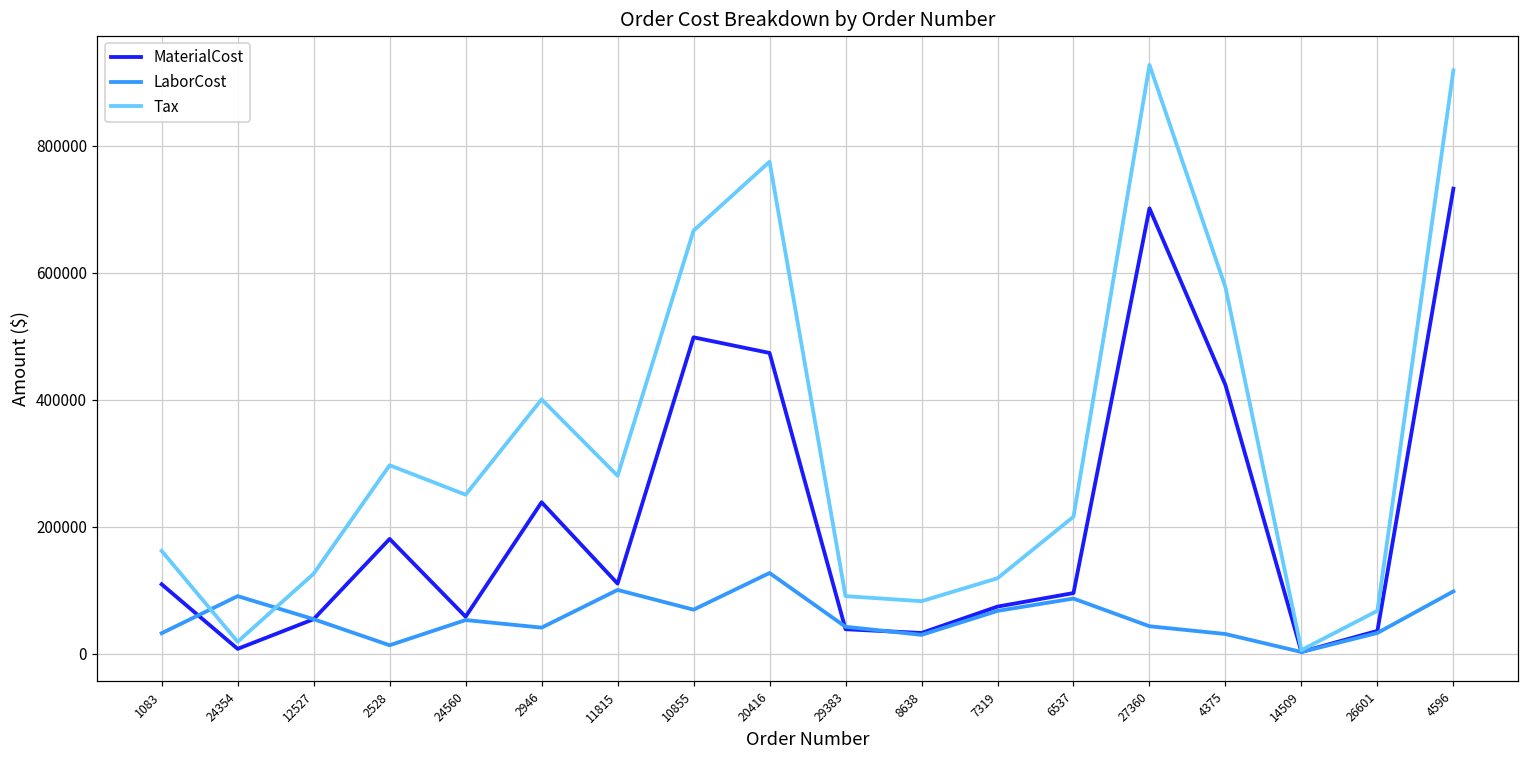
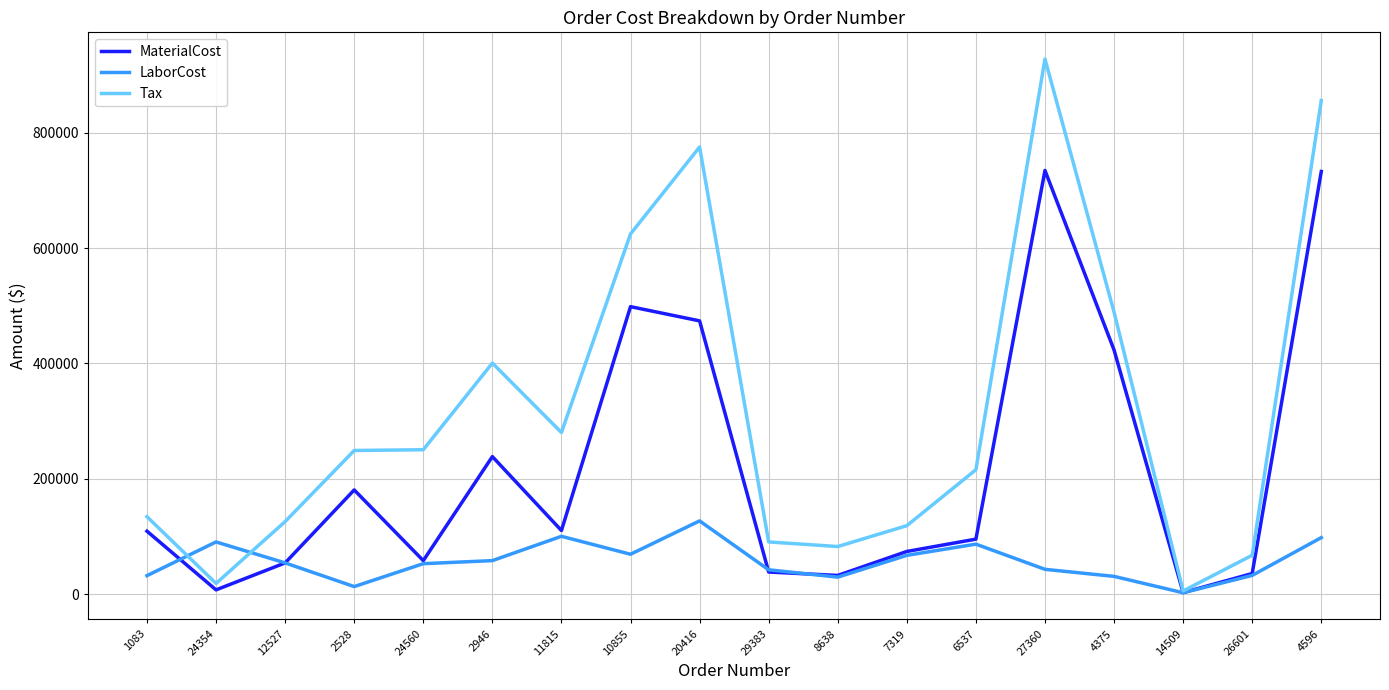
Tax, 1083: 160000 -> 130000
Tax, 2528: 300000 -> 250000
LaborCost, 2946: 40000 -> 60000
Tax, 10855: 670000 -> 620000
MaterialCost, 27360: 700000 -> 730000
Tax, 4375: 580000 -> 490000
Tax, 4596: 920000 -> 860000
